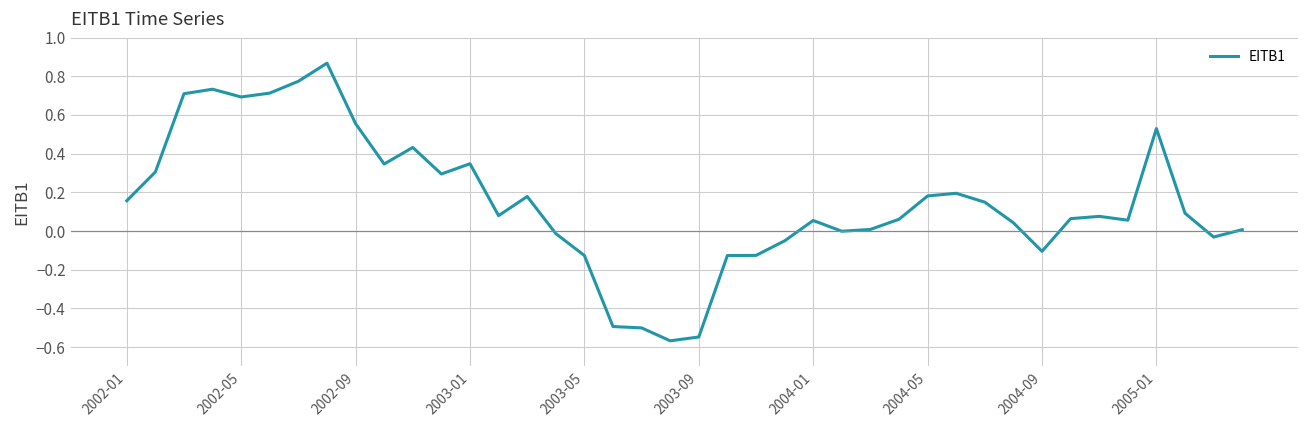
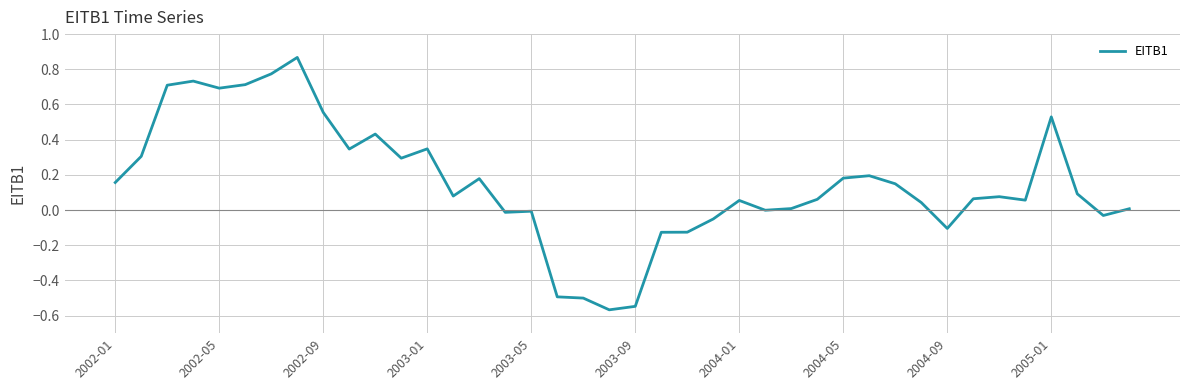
2003-05: -0.13 -> -0.01
